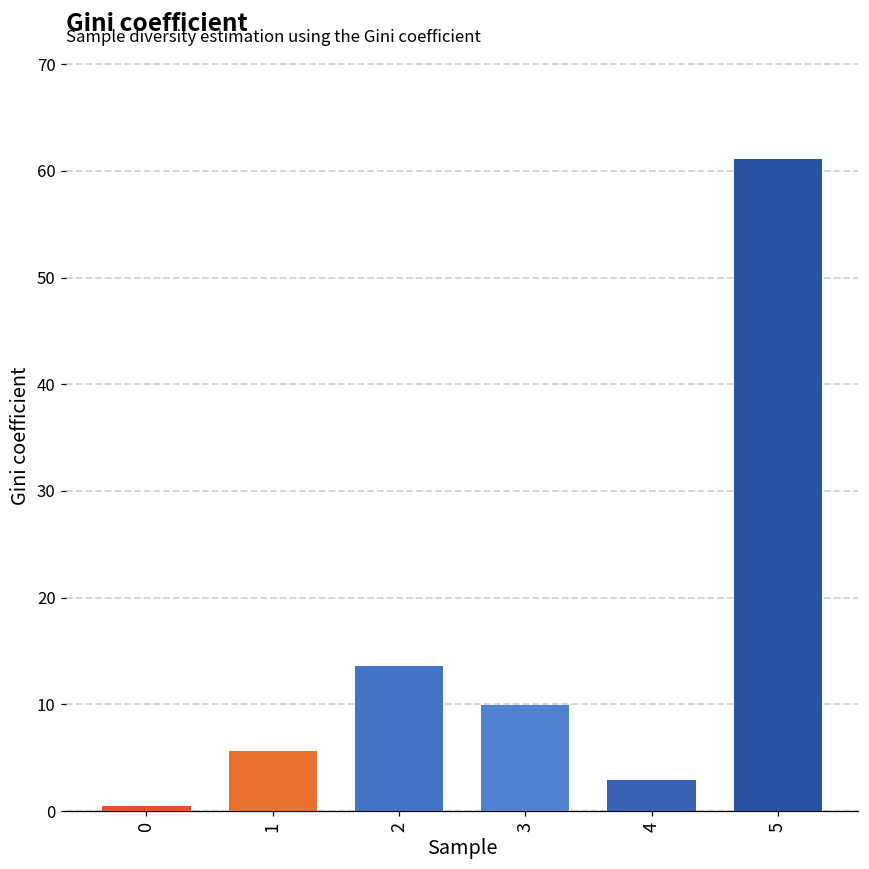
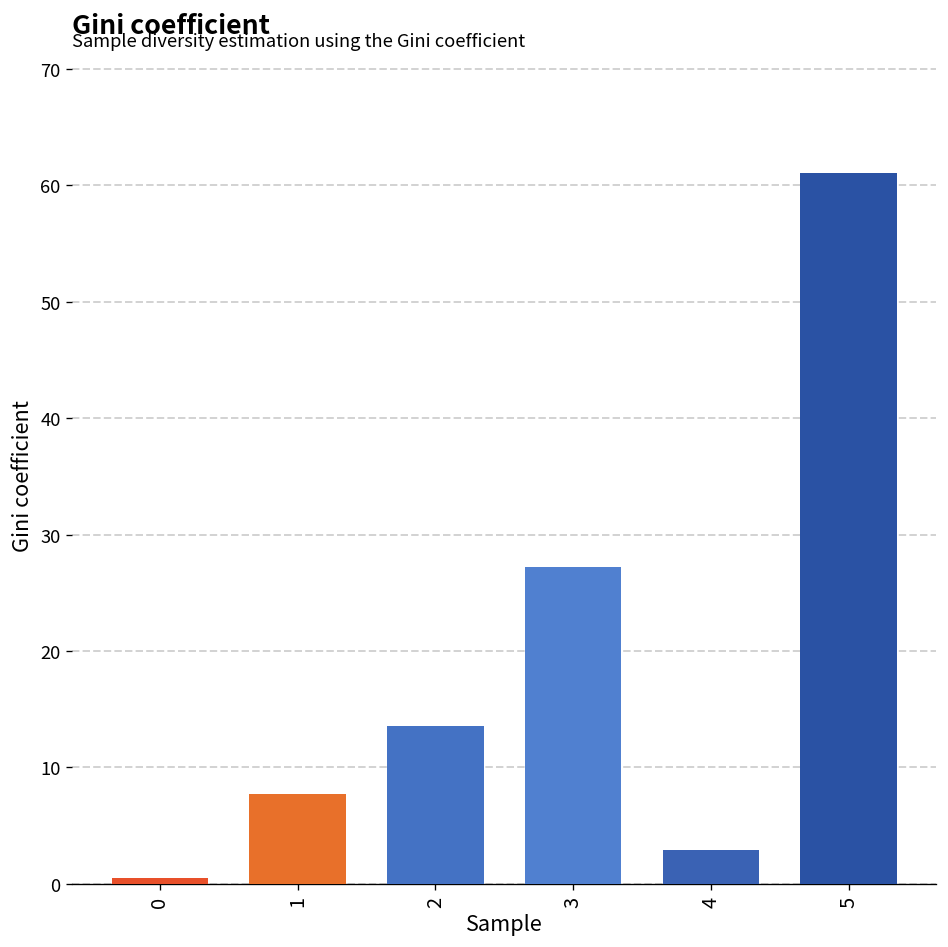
1: 6 -> 8
3: 10 -> 27
